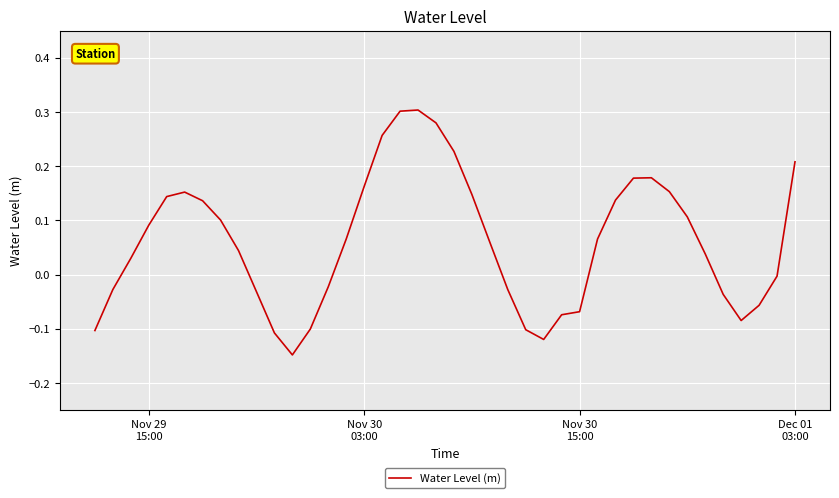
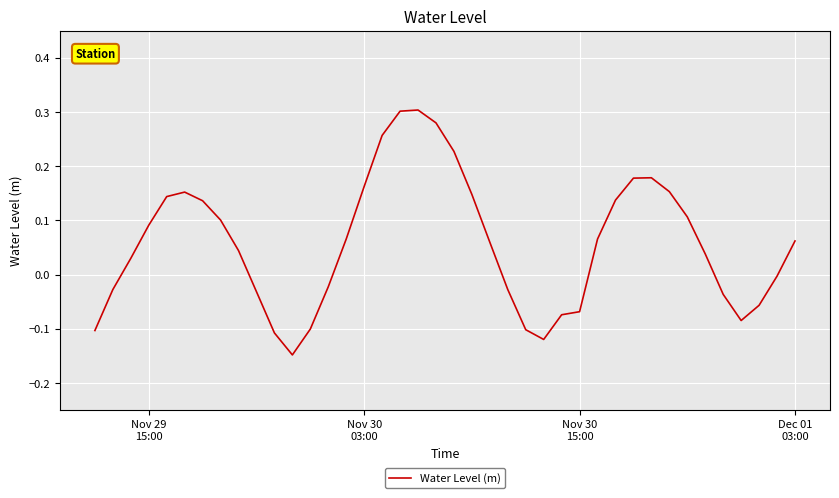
Dec 01 03:00: 0.21 -> 0.06
